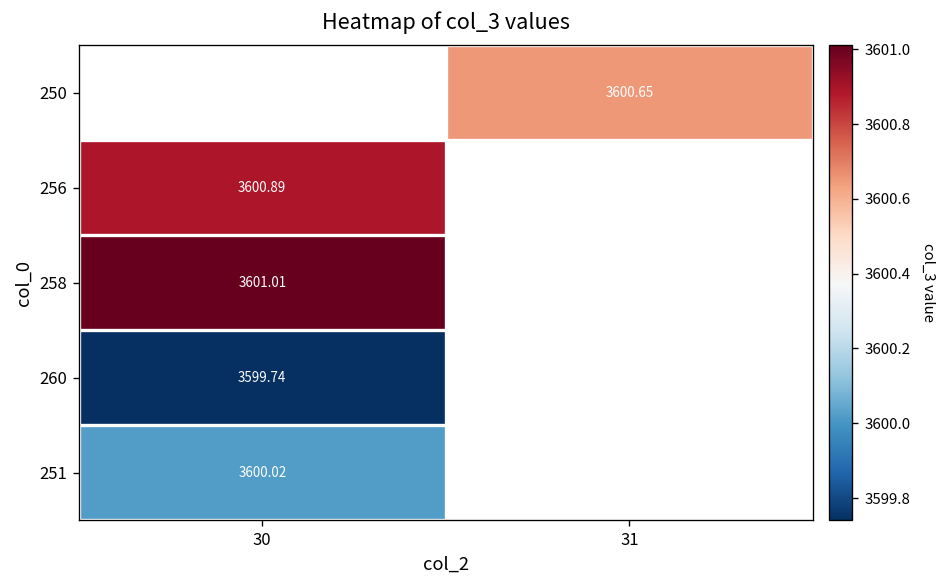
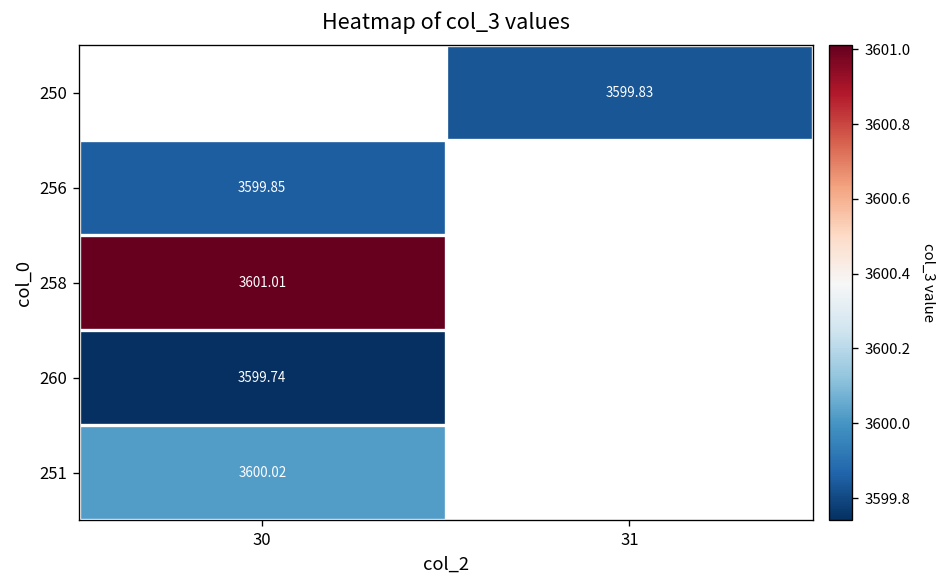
250, 31: 3600.65 -> 3599.83
256, 30: 3600.89 -> 3599.85
